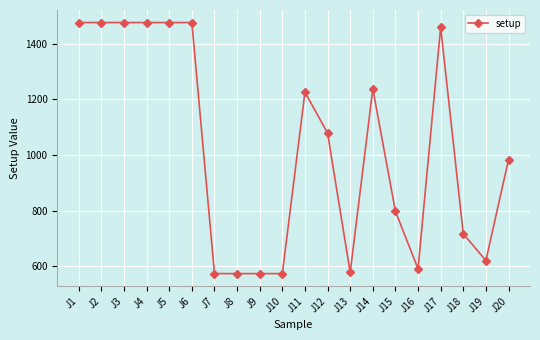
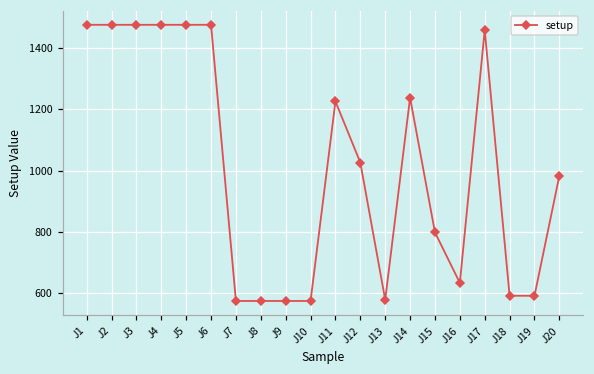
J12: 1080 -> 1030
J16: 590 -> 630
J18: 720 -> 590
J19: 620 -> 590
